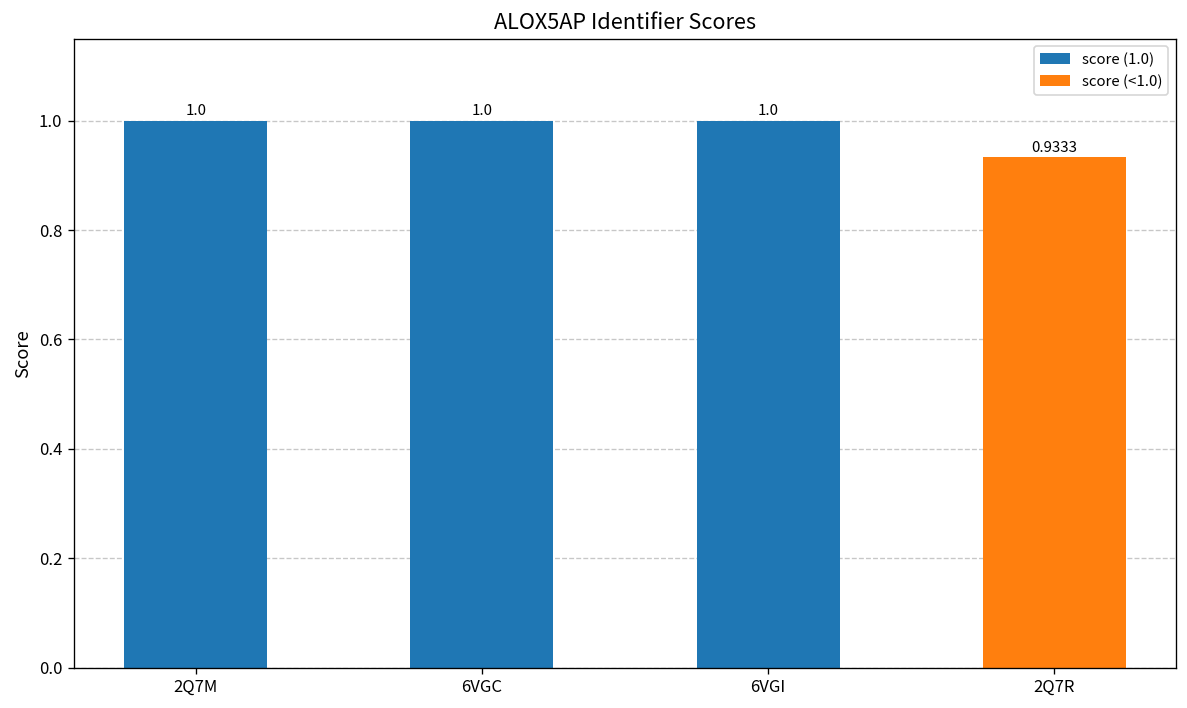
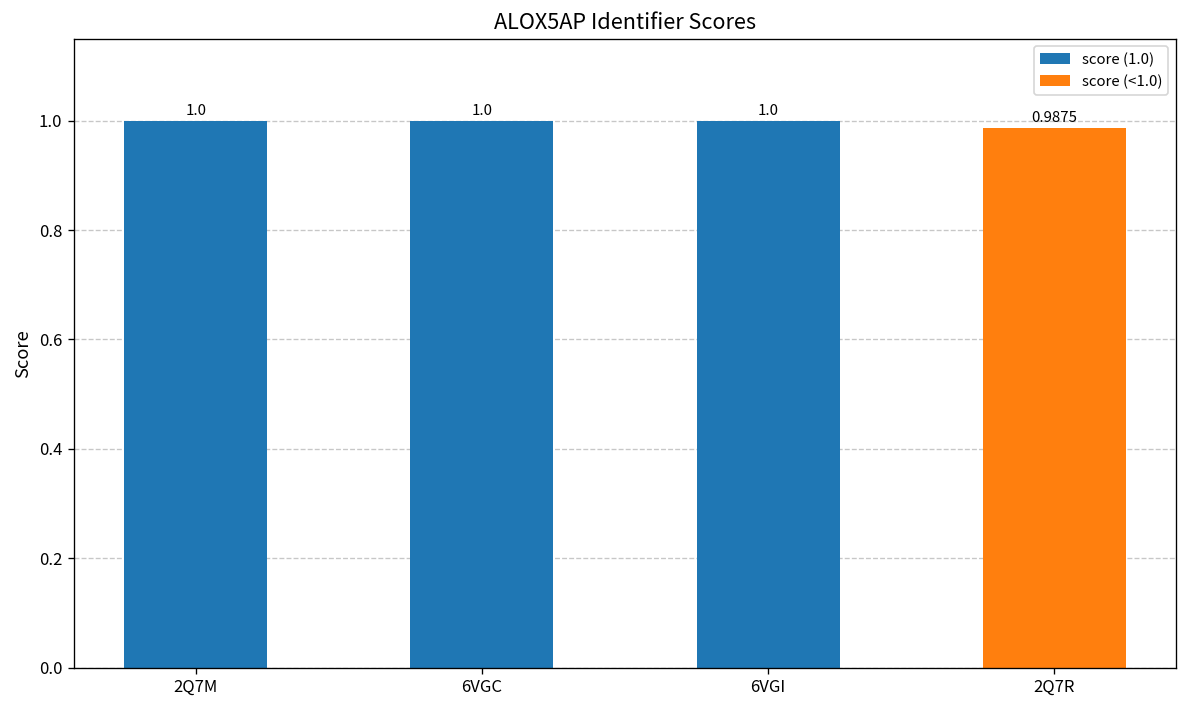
2Q7R: 0.9333 -> 0.9875
